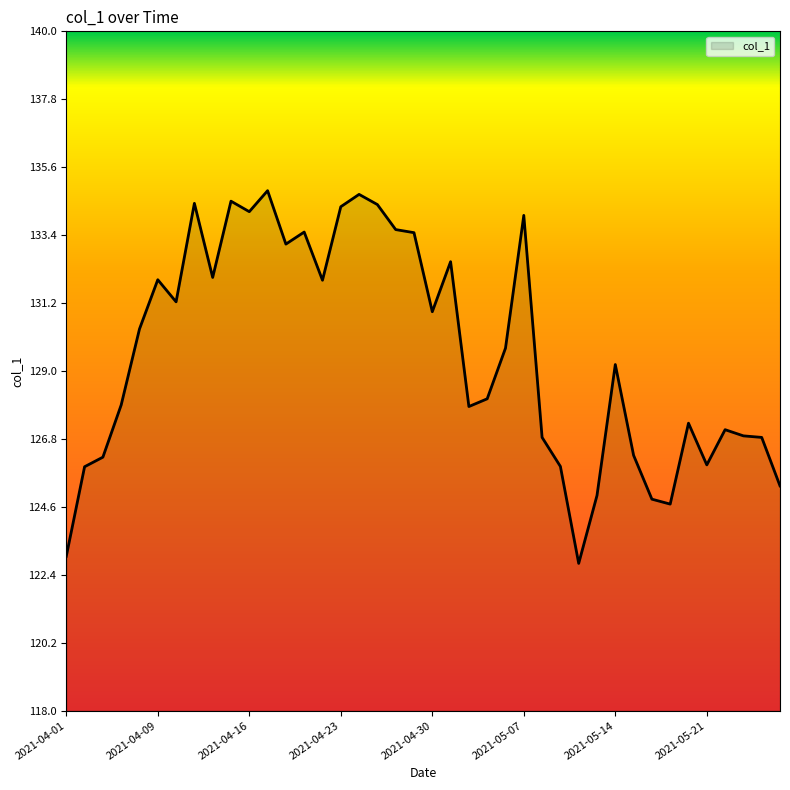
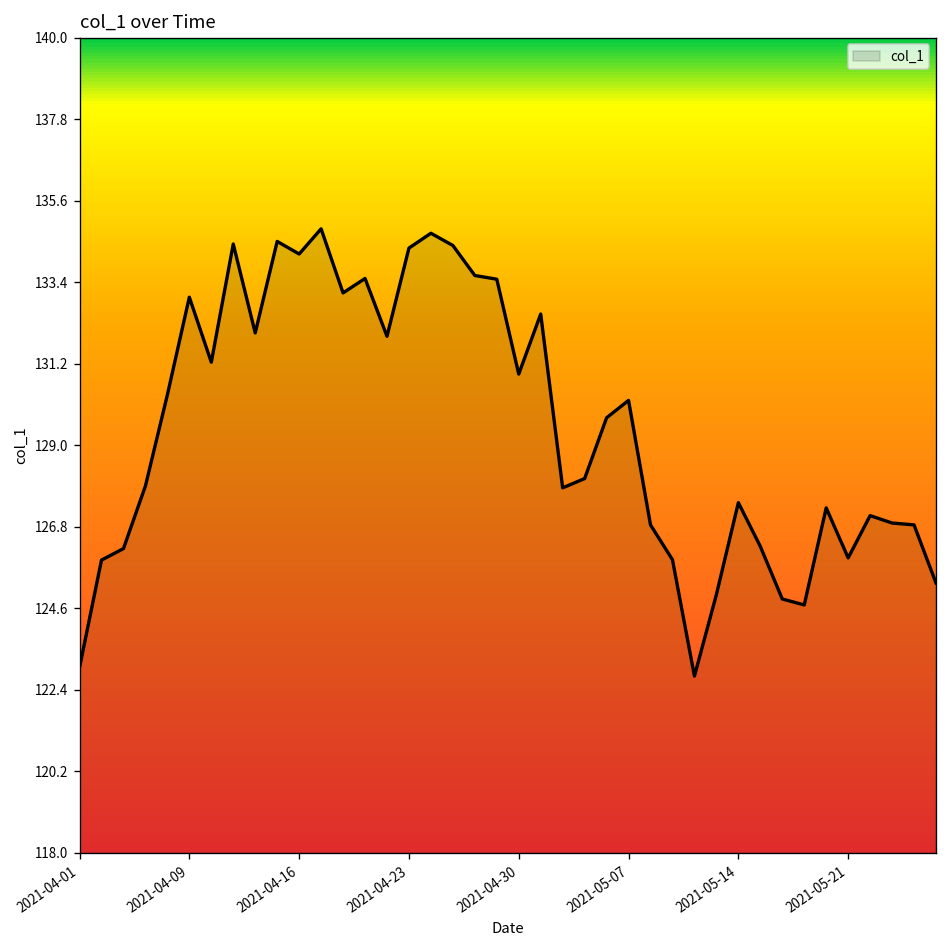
2021-04-09: 132.0 -> 133.0
2021-05-07: 134.0 -> 130.2
2021-05-14: 129.2 -> 127.5
